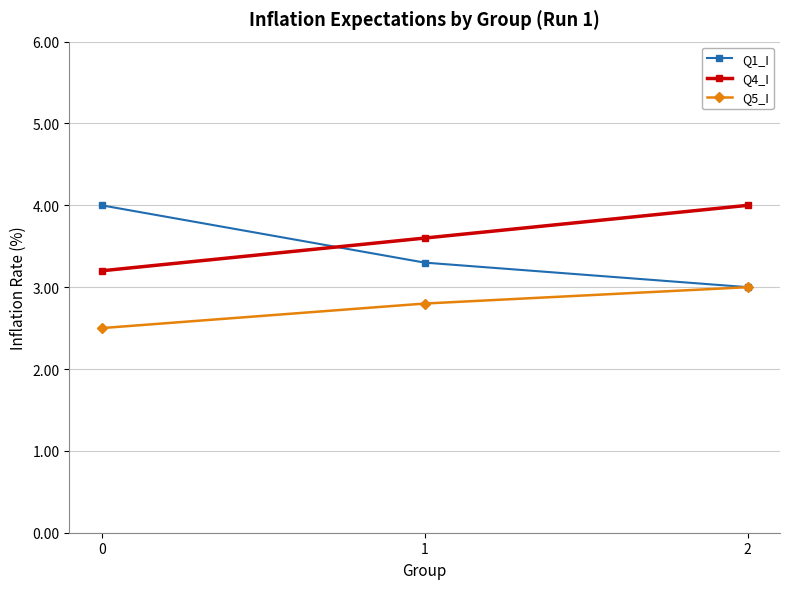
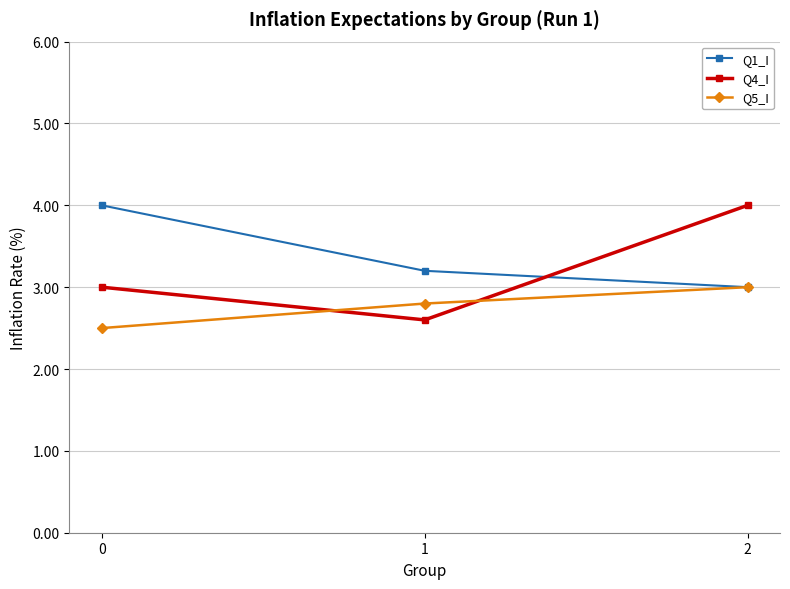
Q4_I, 0: 3.2 -> 3.0
Q1_I, 1: 3.3 -> 3.2
Q4_I, 1: 3.6 -> 2.6
